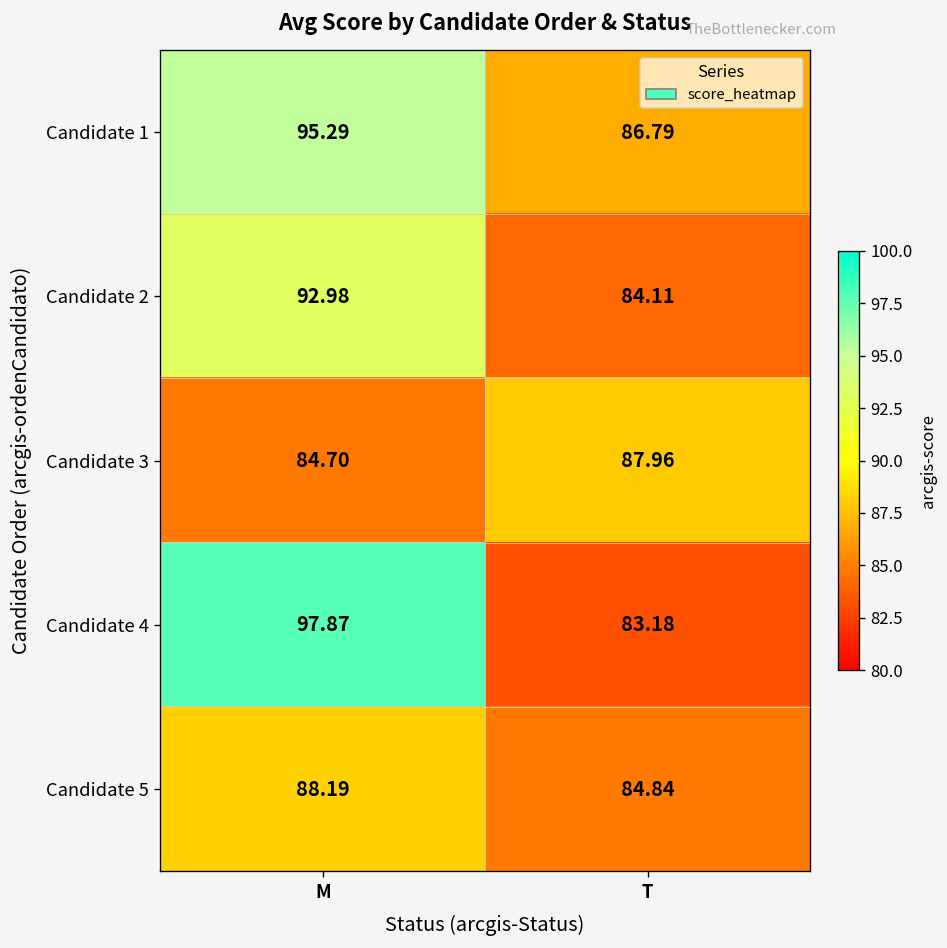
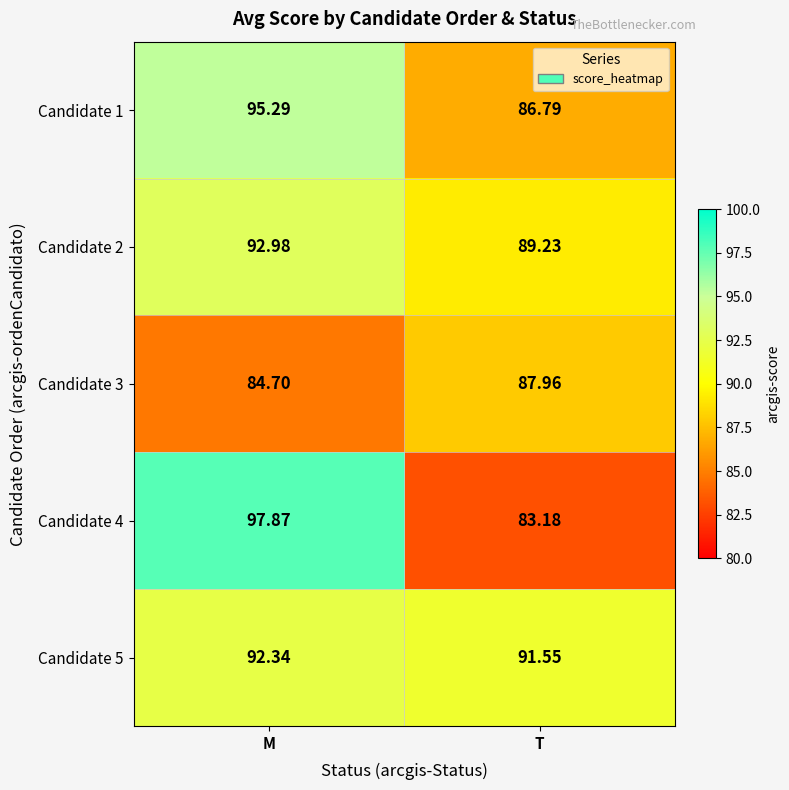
Candidate 2, T: 84.11 -> 89.23
Candidate 5, M: 88.19 -> 92.34
Candidate 5, T: 84.84 -> 91.55
